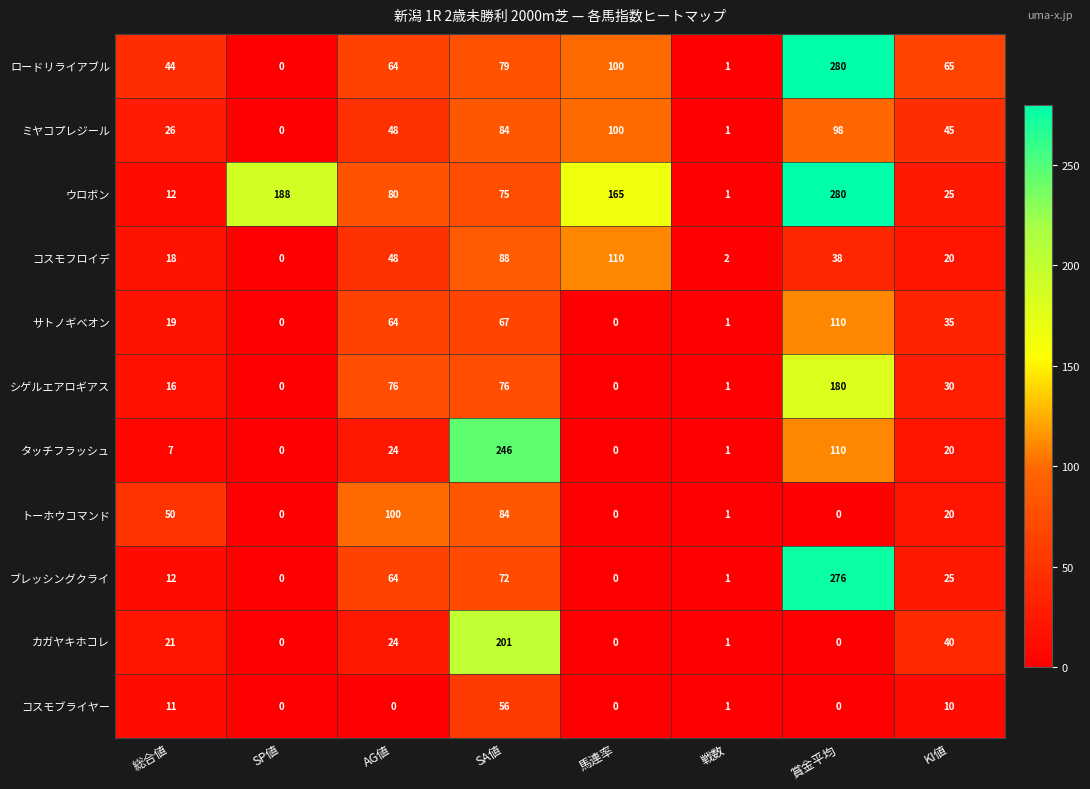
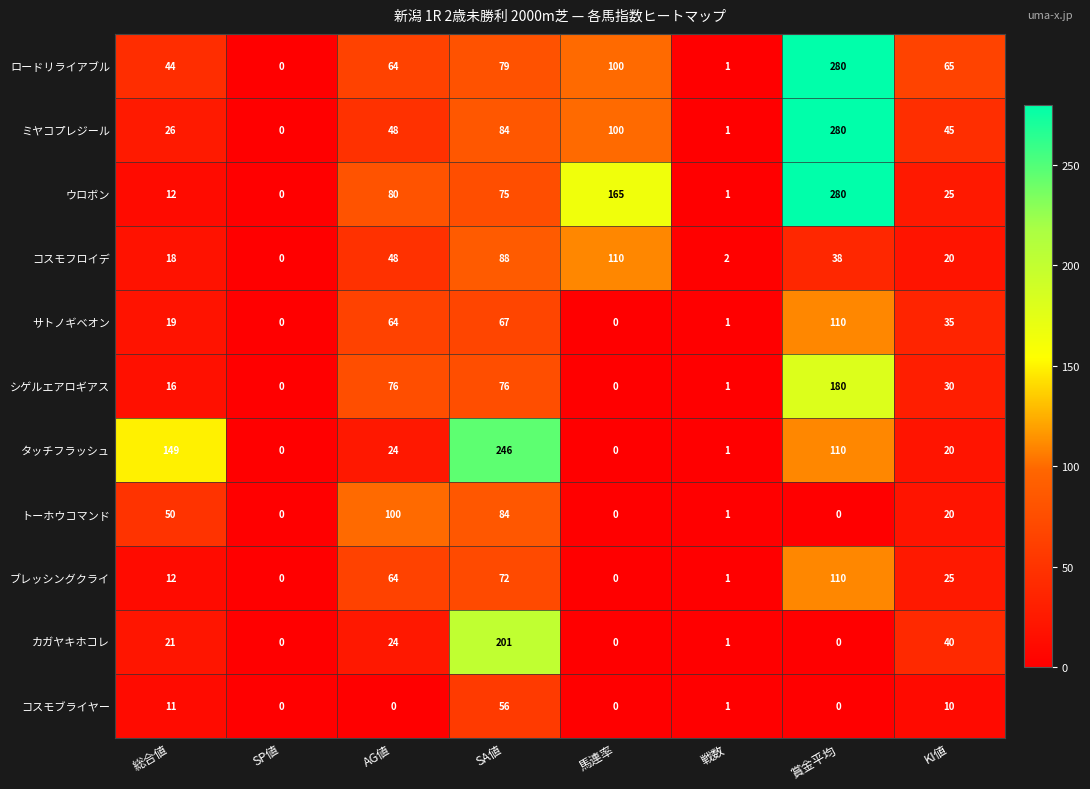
ミヤコプレジール, 賞金平均: 98 -> 280
ウロボン, SP値: 188 -> 0
タッチフラッシュ, 総合値: 7 -> 149
ブレッシングクライ, 賞金平均: 276 -> 110
